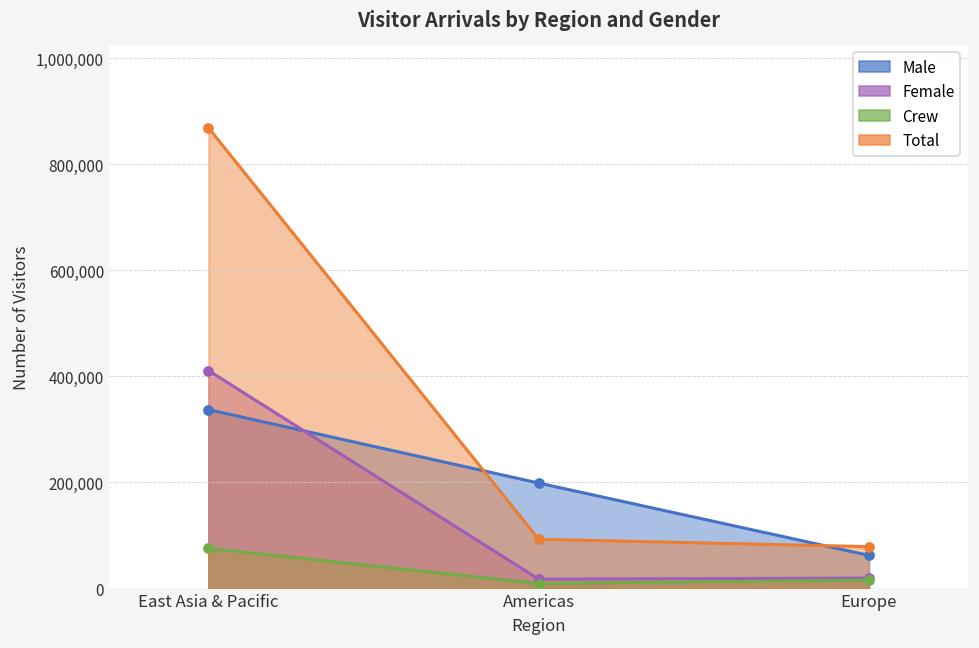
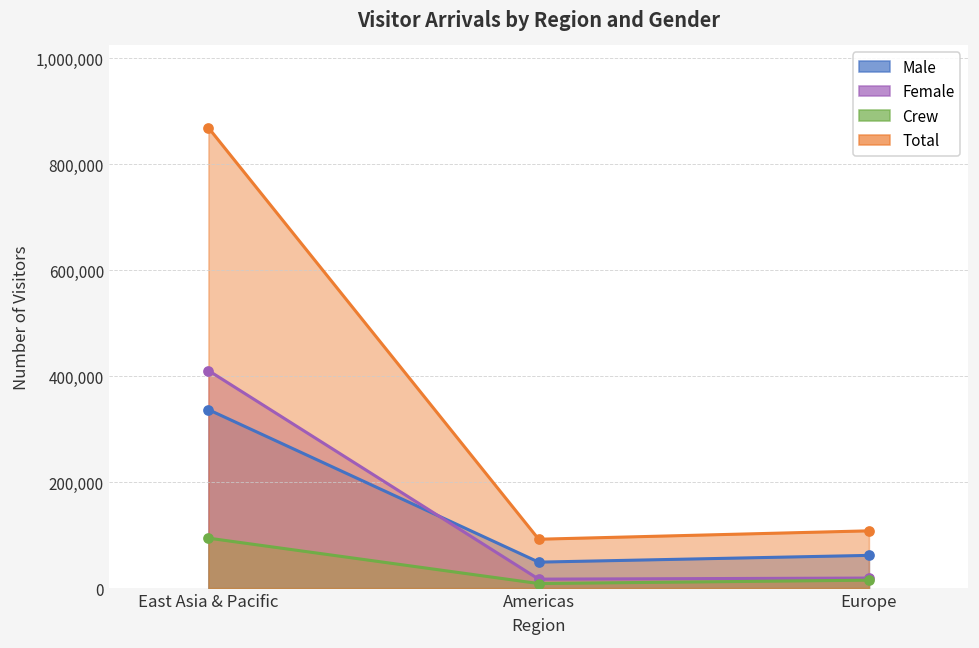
Crew, East Asia & Pacific: 70,000 -> 90,000
Male, Americas: 200,000 -> 50,000
Total, Europe: 80,000 -> 110,000
